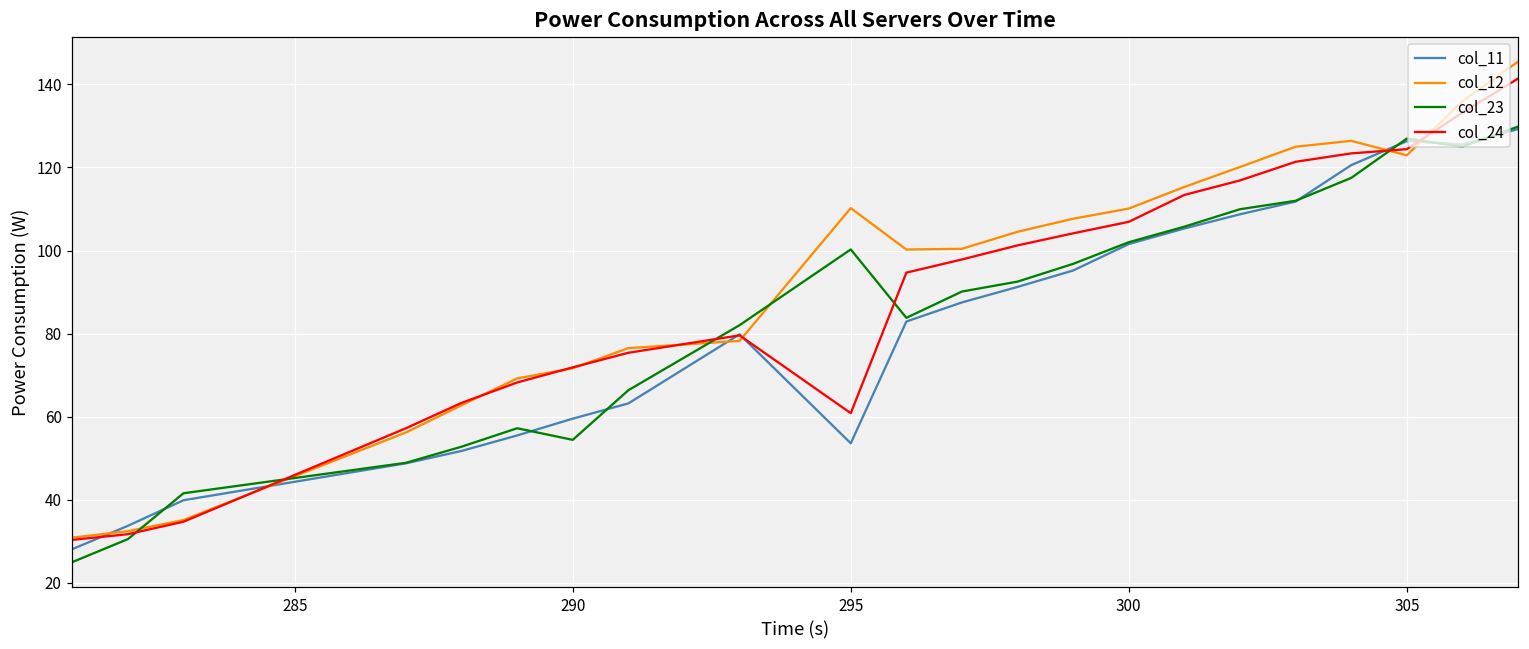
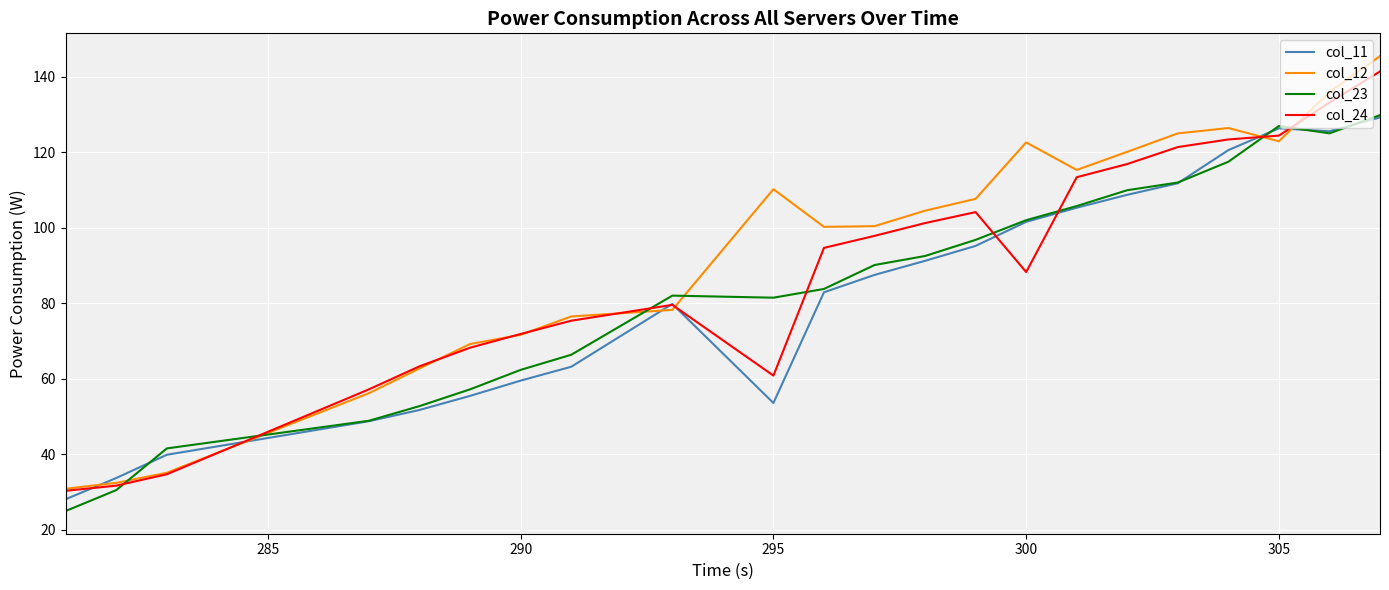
col_23, 290: 54 -> 62
col_23, 295: 100 -> 81
col_12, 300: 110 -> 123
col_24, 300: 107 -> 88
